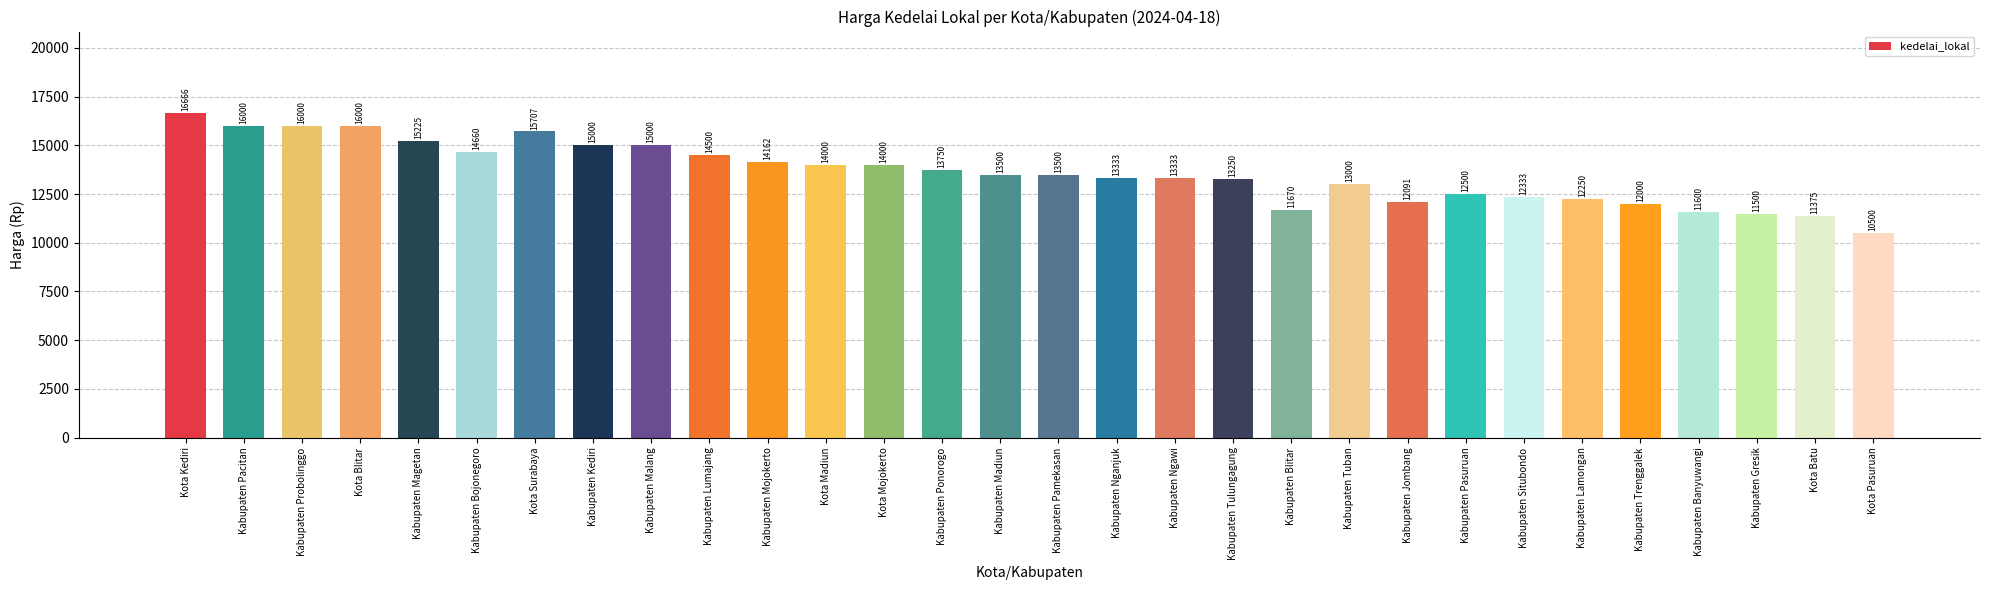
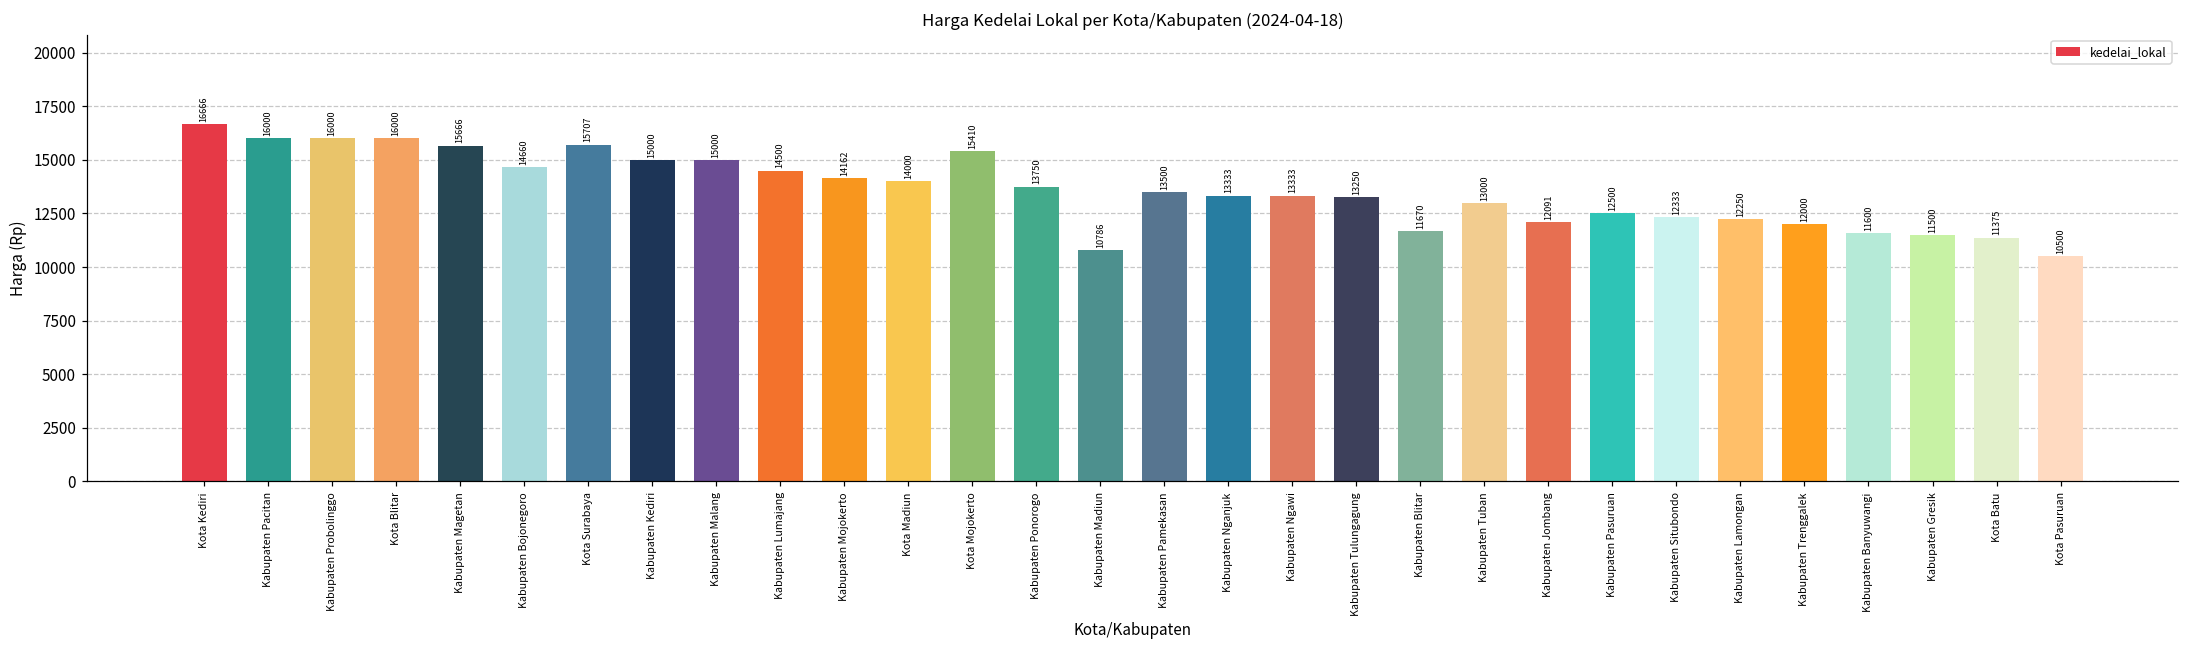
Kabupaten Magetan: 15225 -> 15666
Kota Mojokerto: 14000 -> 15410
Kabupaten Madiun: 13500 -> 10786
